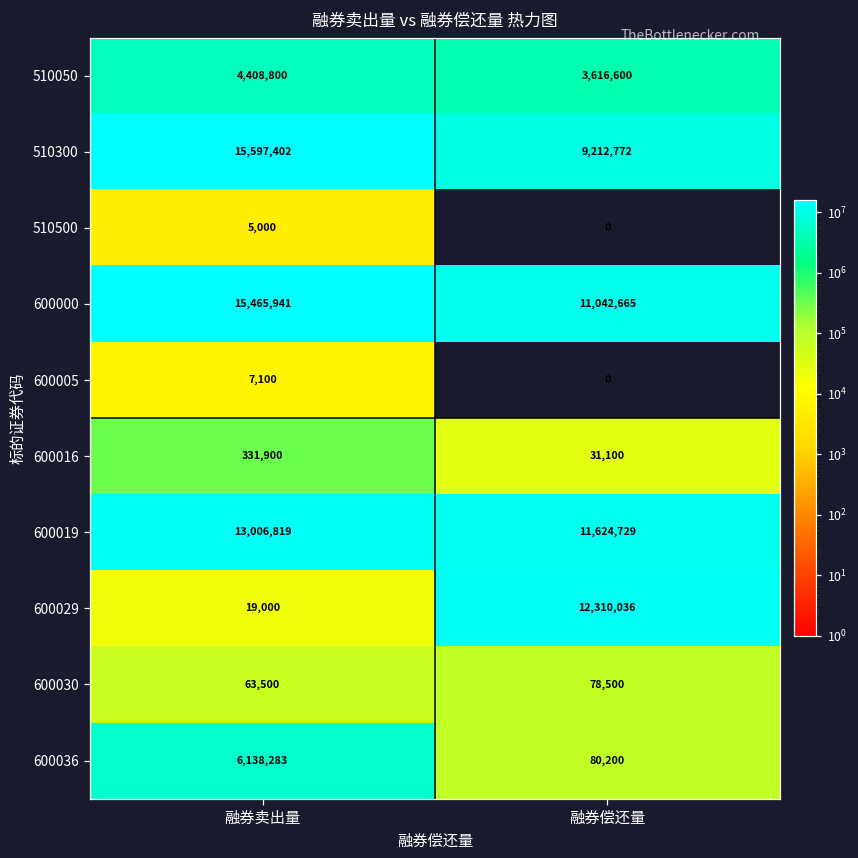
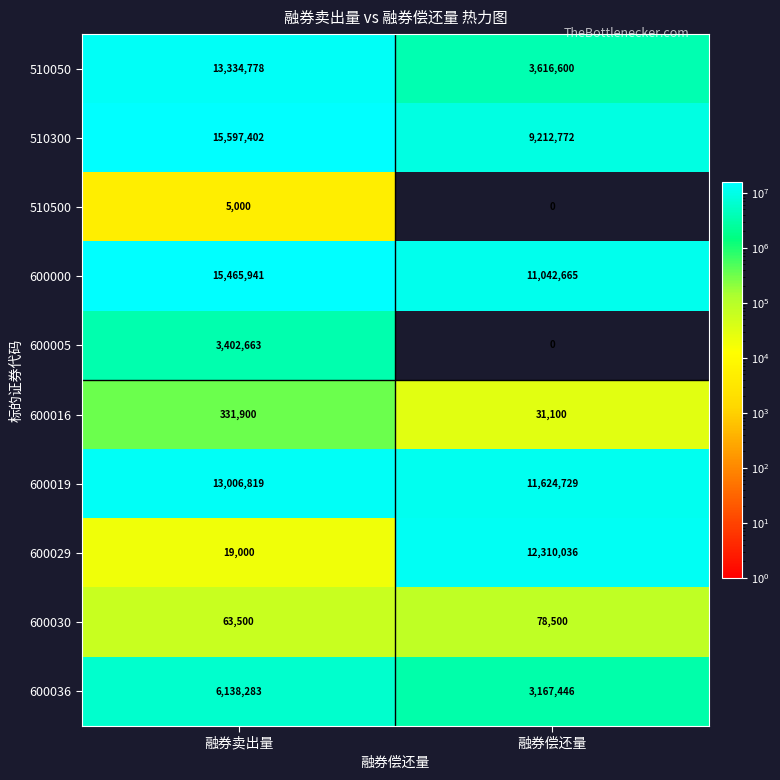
510050, 融券卖出量: 4,408,800 -> 13,334,778
600005, 融券卖出量: 7,100 -> 3,402,663
600036, 融券偿还量: 80,200 -> 3,167,446
